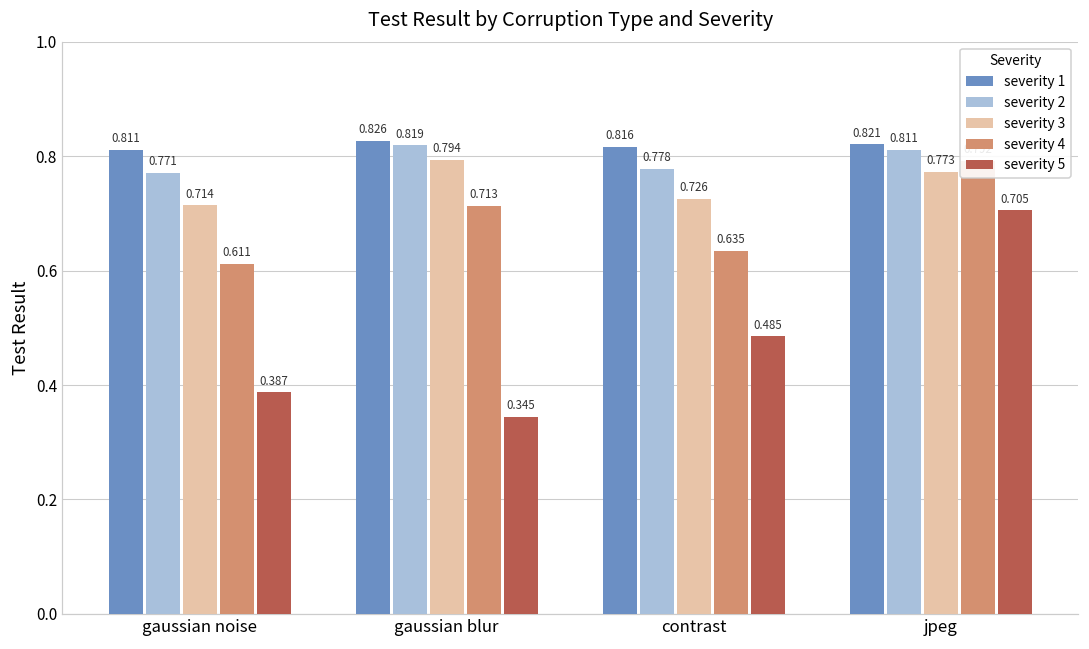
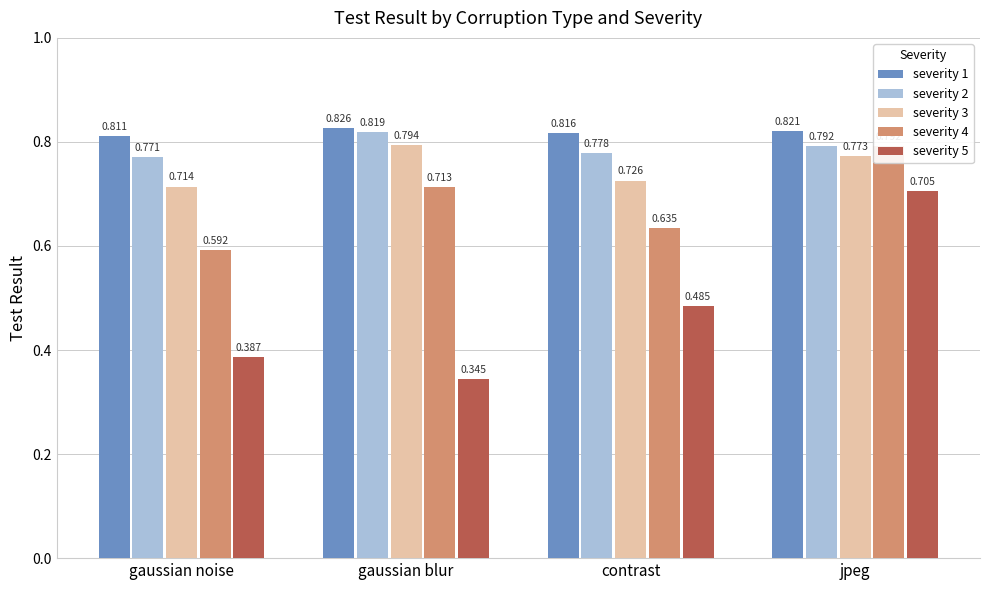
severity 4, gaussian noise: 0.611 -> 0.592
severity 2, jpeg: 0.811 -> 0.792
